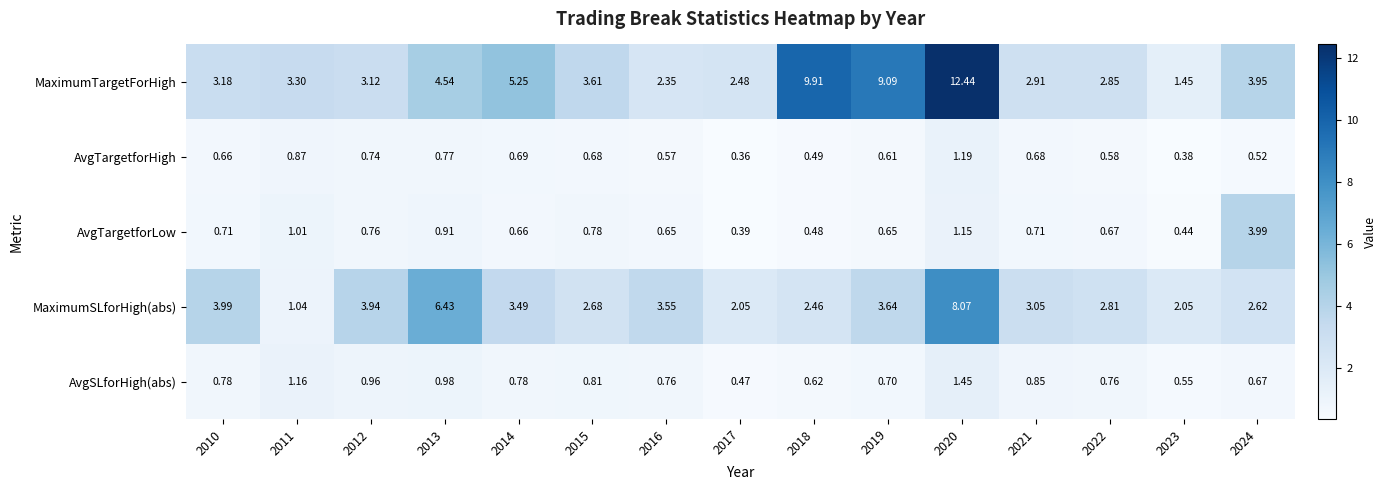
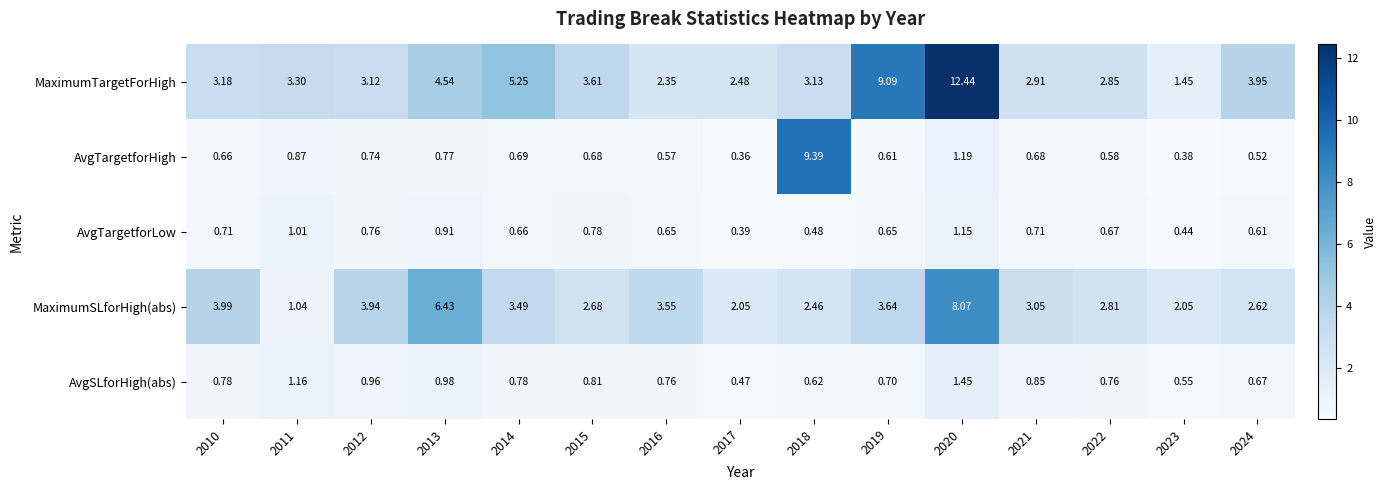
MaximumTargetForHigh, 2018: 9.91 -> 3.13
AvgTargetforHigh, 2018: 0.49 -> 9.39
AvgTargetforLow, 2024: 3.99 -> 0.61
